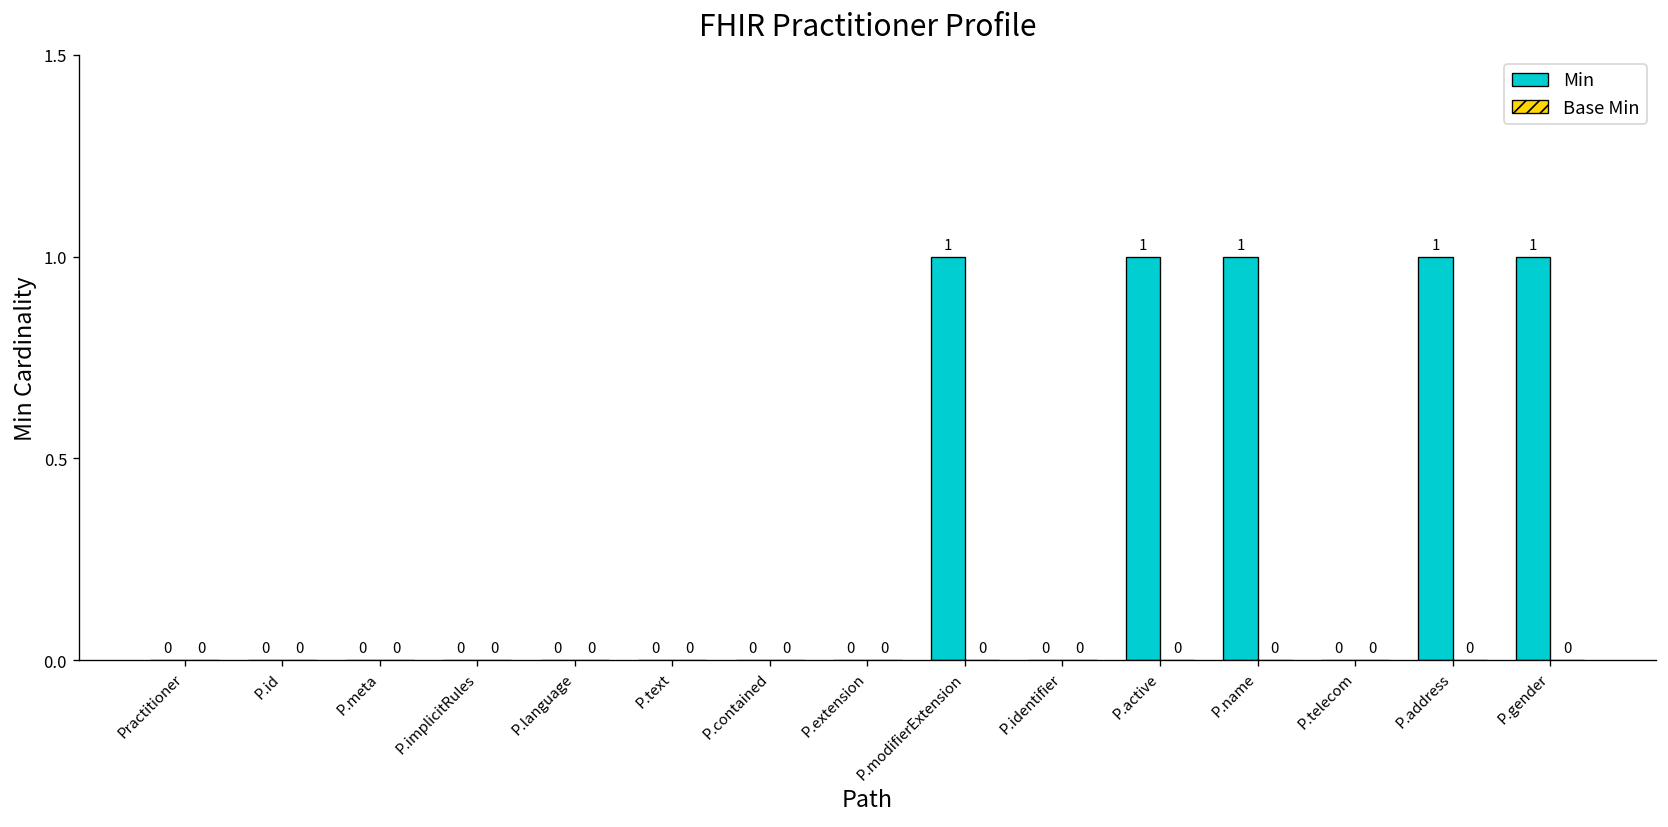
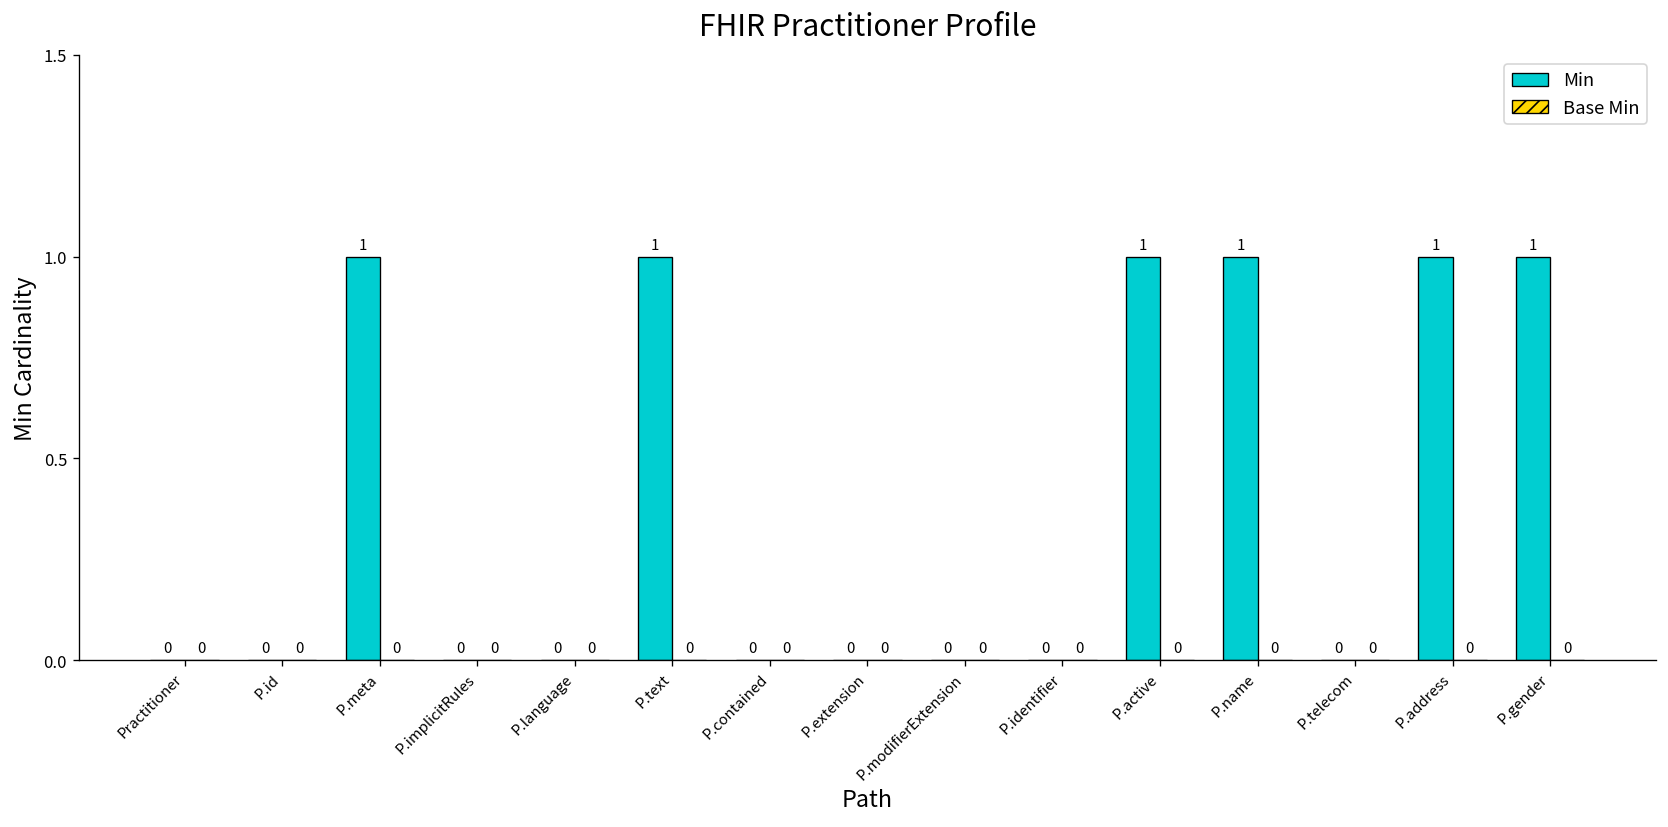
Min, P.meta: 0 -> 1
Min, P.text: 0 -> 1
Min, P.modifierExtension: 1 -> 0
